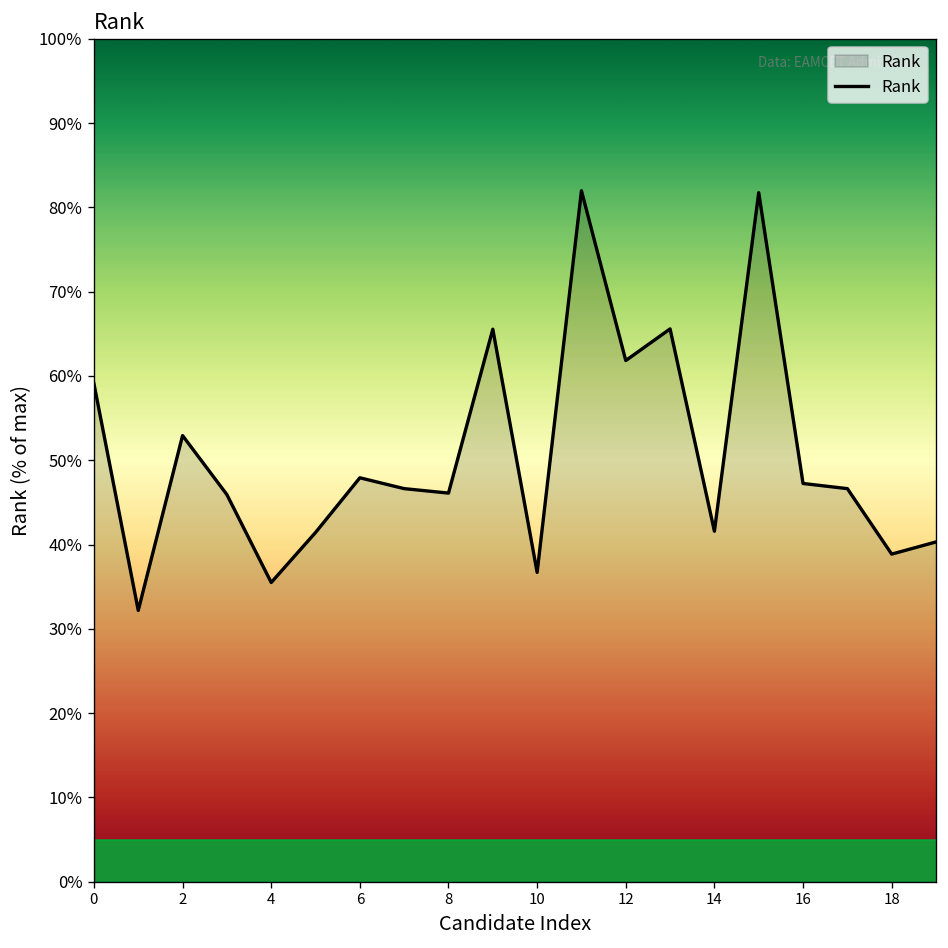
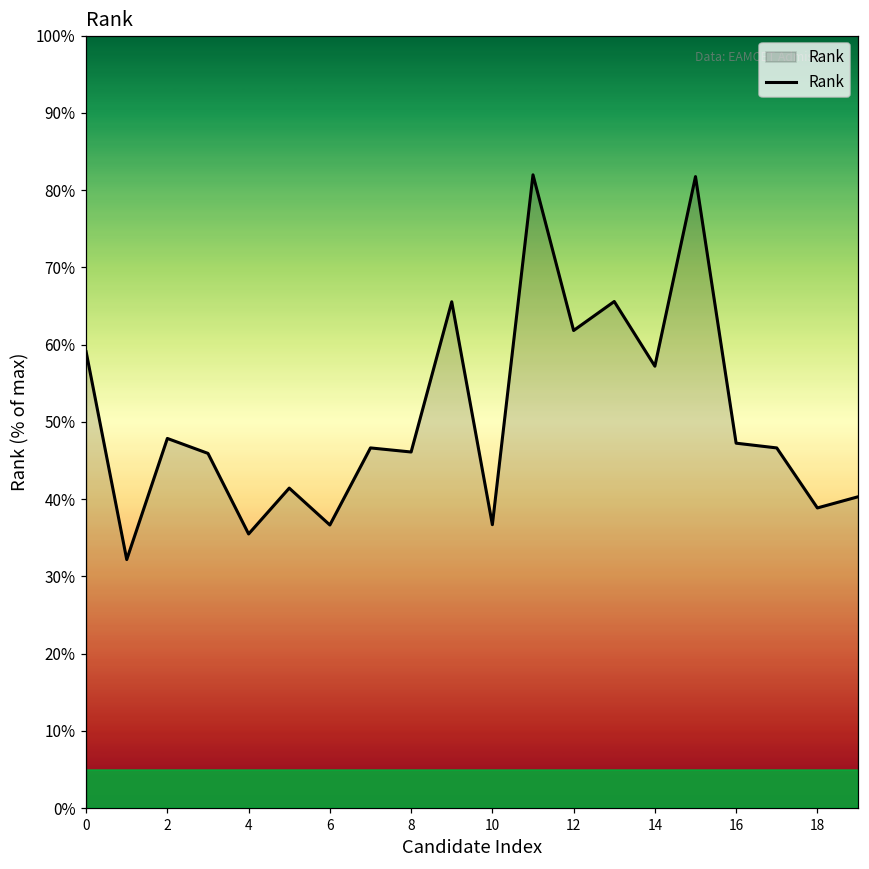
2: 53% -> 48%
6: 48% -> 37%
14: 42% -> 57%
